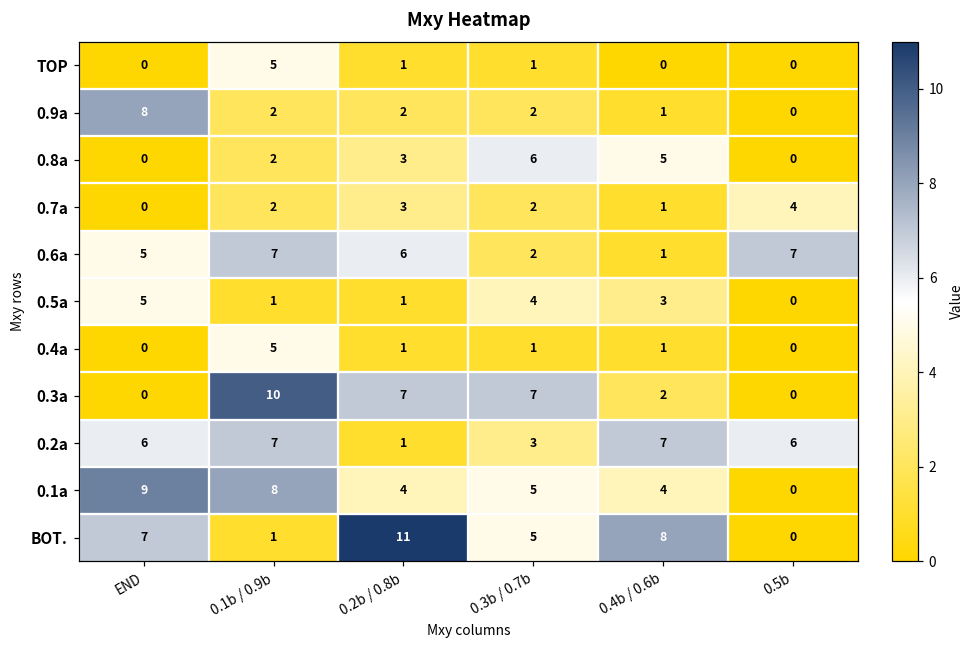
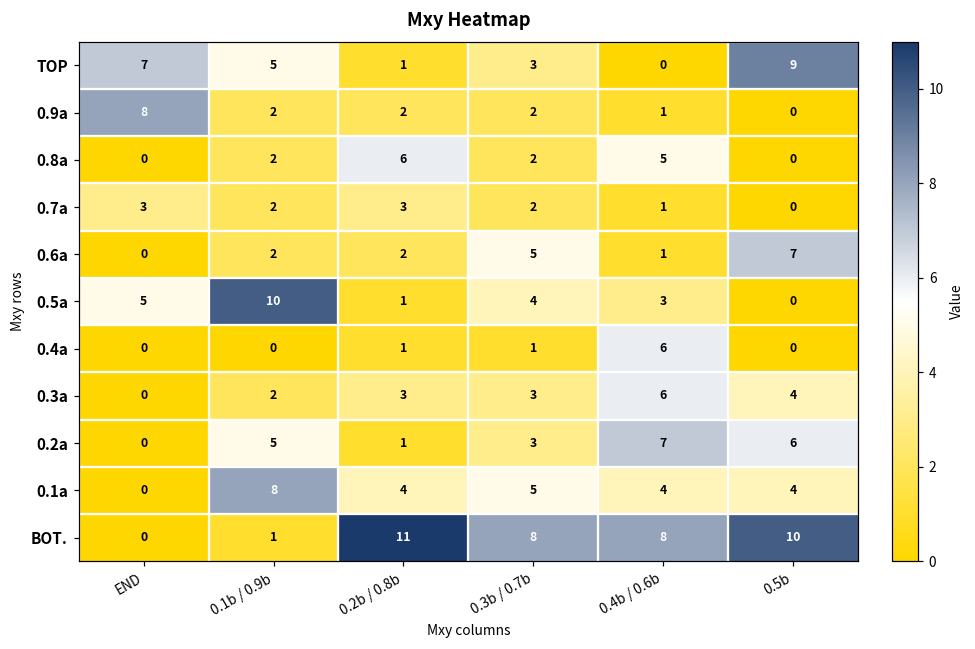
TOP, END: 0 -> 7
TOP, 0.3b / 0.7b: 1 -> 3
TOP, 0.5b: 0 -> 9
0.8a, 0.2b / 0.8b: 3 -> 6
0.8a, 0.3b / 0.7b: 6 -> 2
0.7a, END: 0 -> 3
0.7a, 0.5b: 4 -> 0
0.6a, END: 5 -> 0
0.6a, 0.1b / 0.9b: 7 -> 2
0.6a, 0.2b / 0.8b: 6 -> 2
0.6a, 0.3b / 0.7b: 2 -> 5
0.5a, 0.1b / 0.9b: 1 -> 10
0.4a, 0.1b / 0.9b: 5 -> 0
0.4a, 0.4b / 0.6b: 1 -> 6
0.3a, 0.1b / 0.9b: 10 -> 2
0.3a, 0.2b / 0.8b: 7 -> 3
0.3a, 0.3b / 0.7b: 7 -> 3
0.3a, 0.4b / 0.6b: 2 -> 6
0.3a, 0.5b: 0 -> 4
0.2a, END: 6 -> 0
0.2a, 0.1b / 0.9b: 7 -> 5
0.1a, END: 9 -> 0
0.1a, 0.5b: 0 -> 4
BOT., END: 7 -> 0
BOT., 0.3b / 0.7b: 5 -> 8
BOT., 0.5b: 0 -> 10
